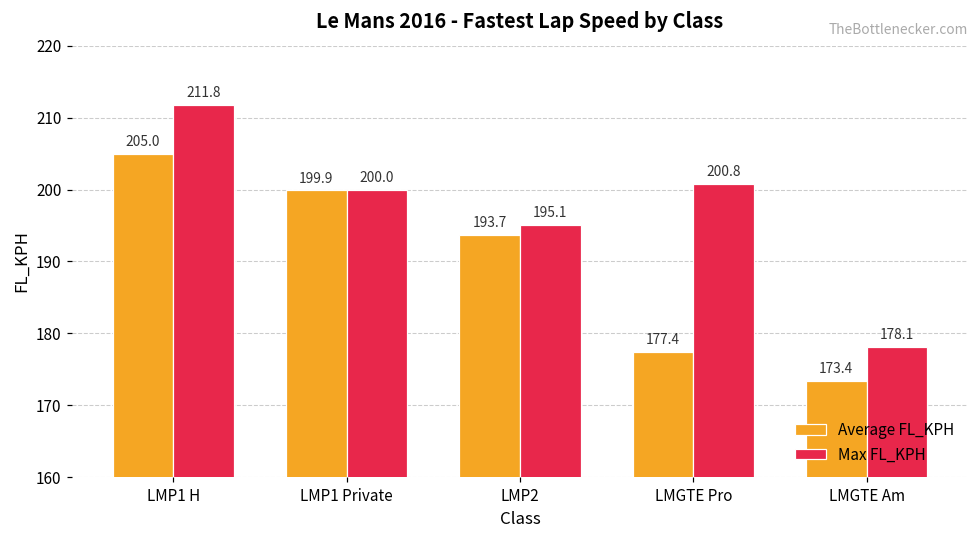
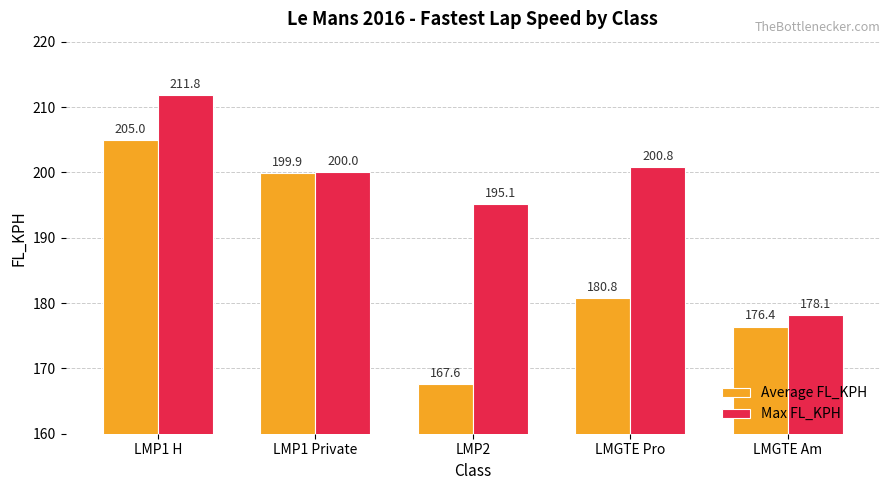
Average FL_KPH, LMP2: 193.7 -> 167.6
Average FL_KPH, LMGTE Pro: 177.4 -> 180.8
Average FL_KPH, LMGTE Am: 173.4 -> 176.4
